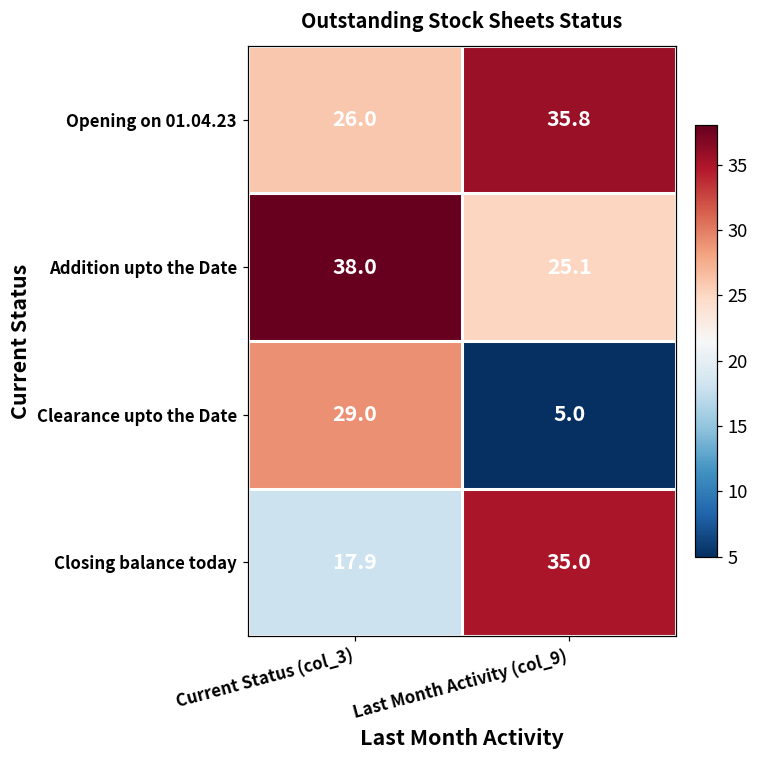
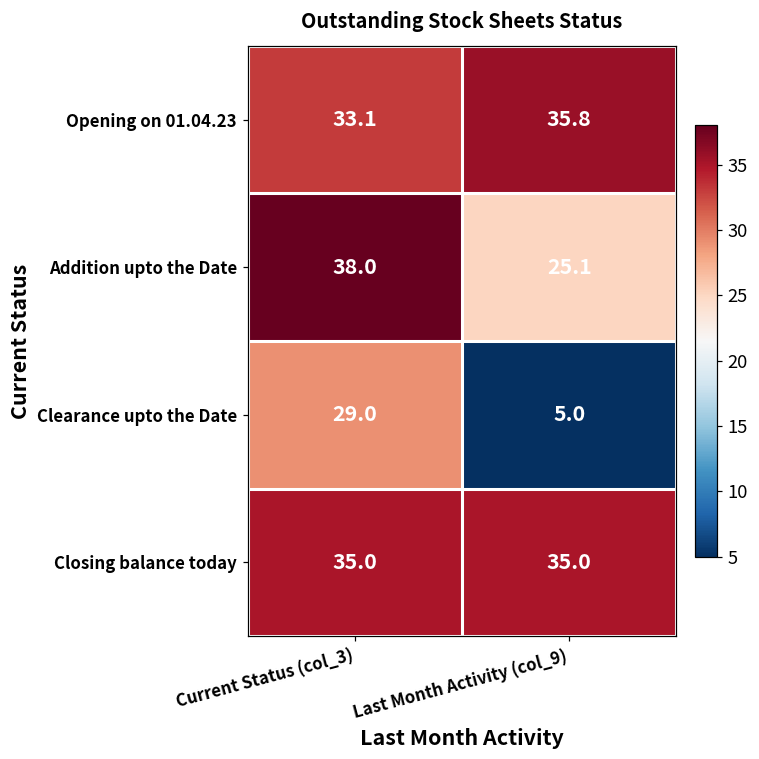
Opening on 01.04.23, Current Status (col_3): 26.0 -> 33.1
Closing balance today, Current Status (col_3): 17.9 -> 35.0
